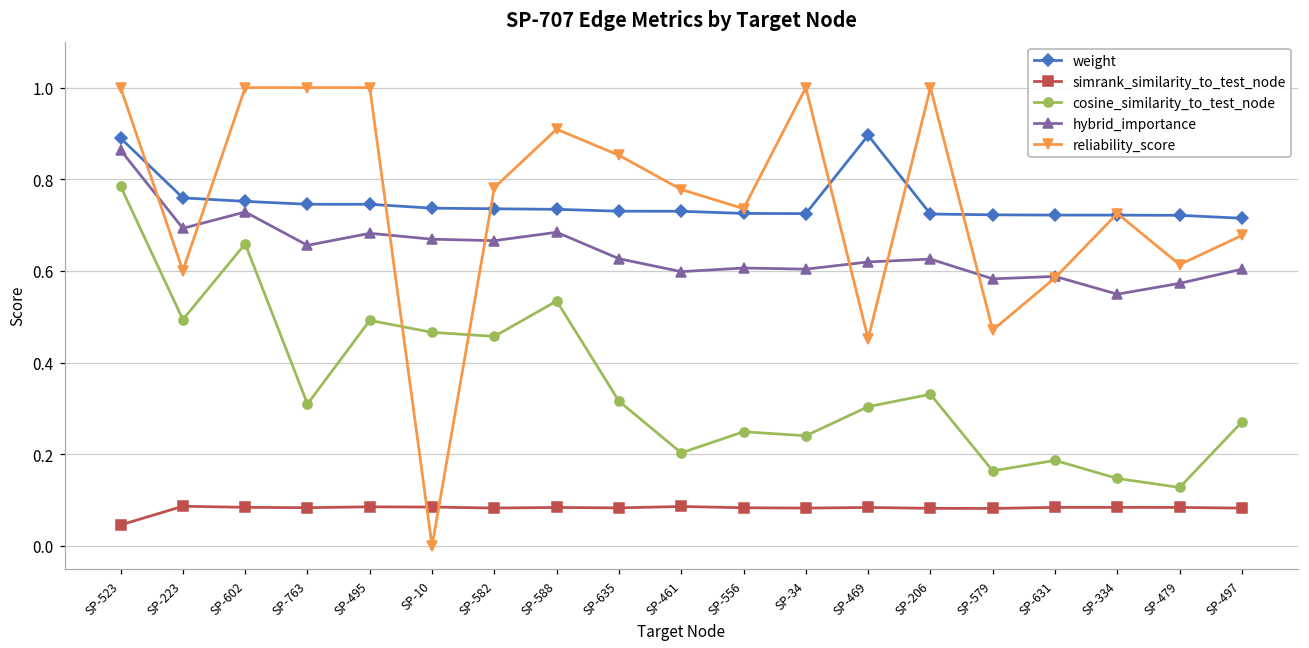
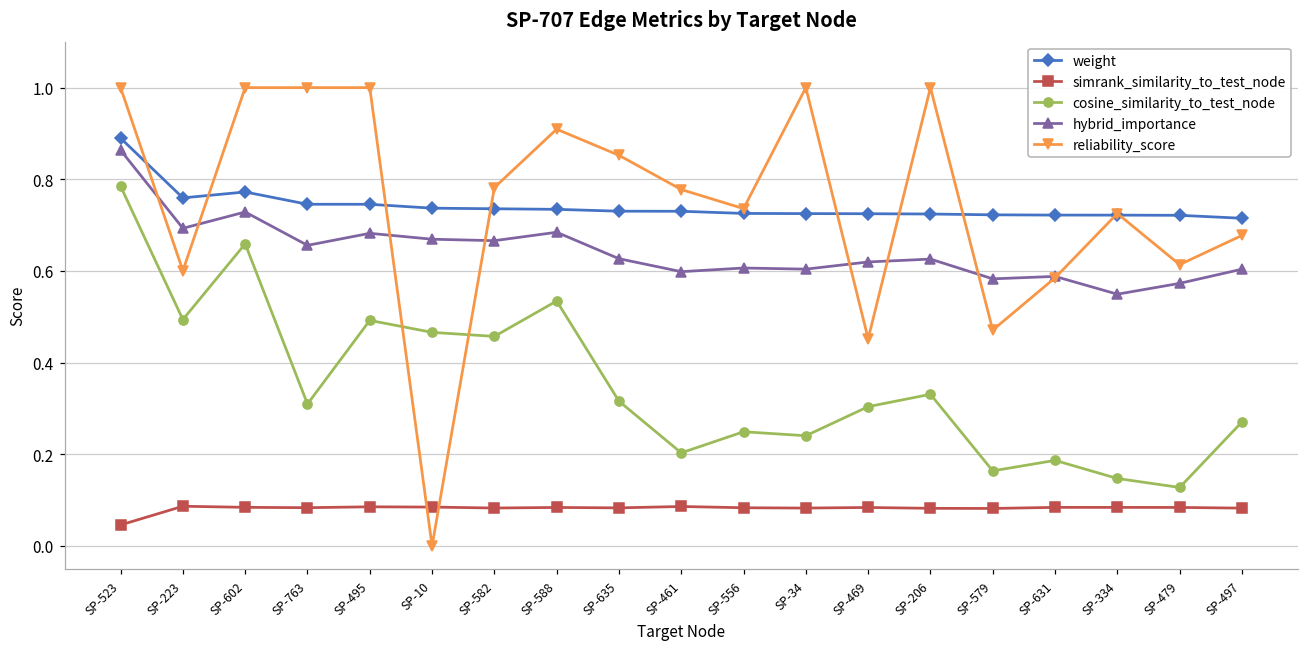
weight, SP-602: 0.75 -> 0.77
weight, SP-469: 0.90 -> 0.72
